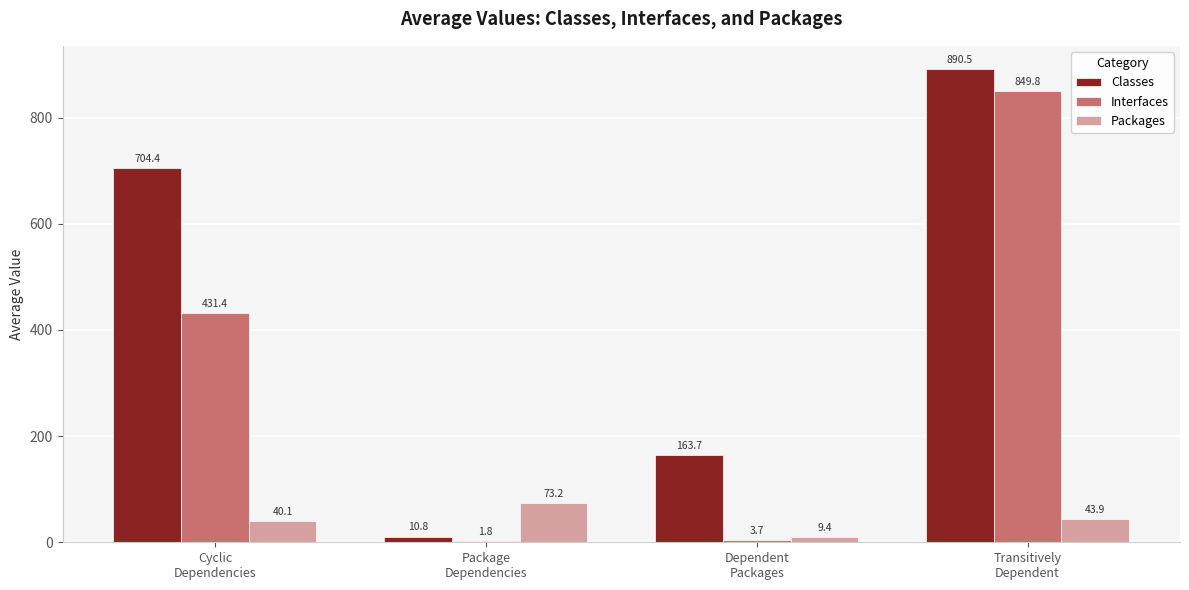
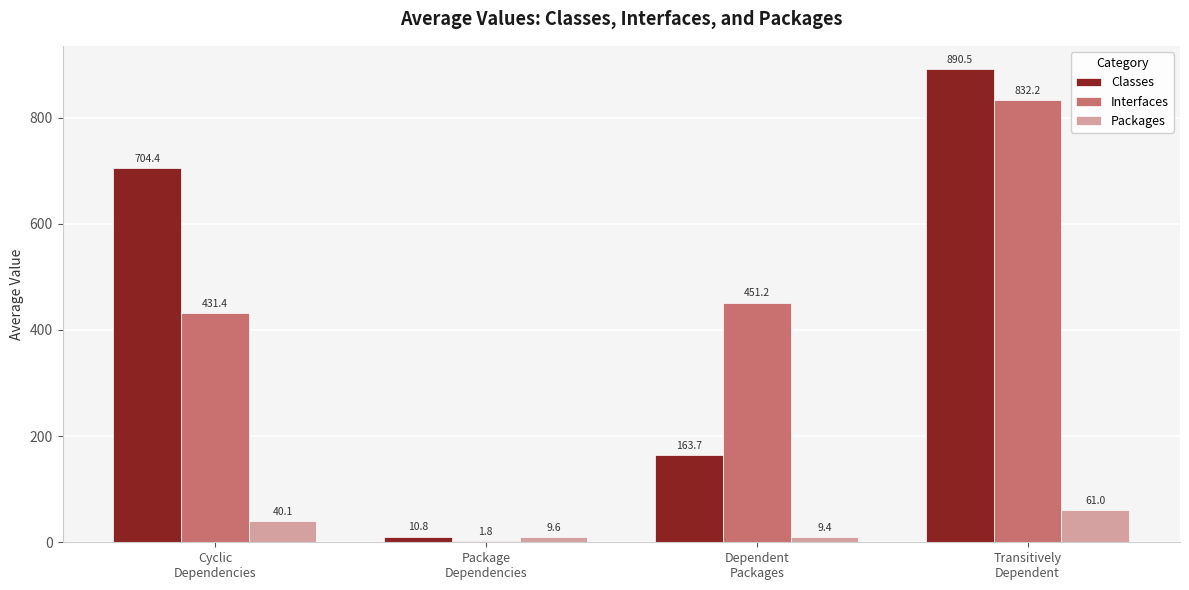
Packages, Package Dependencies: 73.2 -> 9.6
Interfaces, Dependent Packages: 3.7 -> 451.2
Interfaces, Transitively Dependent: 849.8 -> 832.2
Packages, Transitively Dependent: 43.9 -> 61.0
